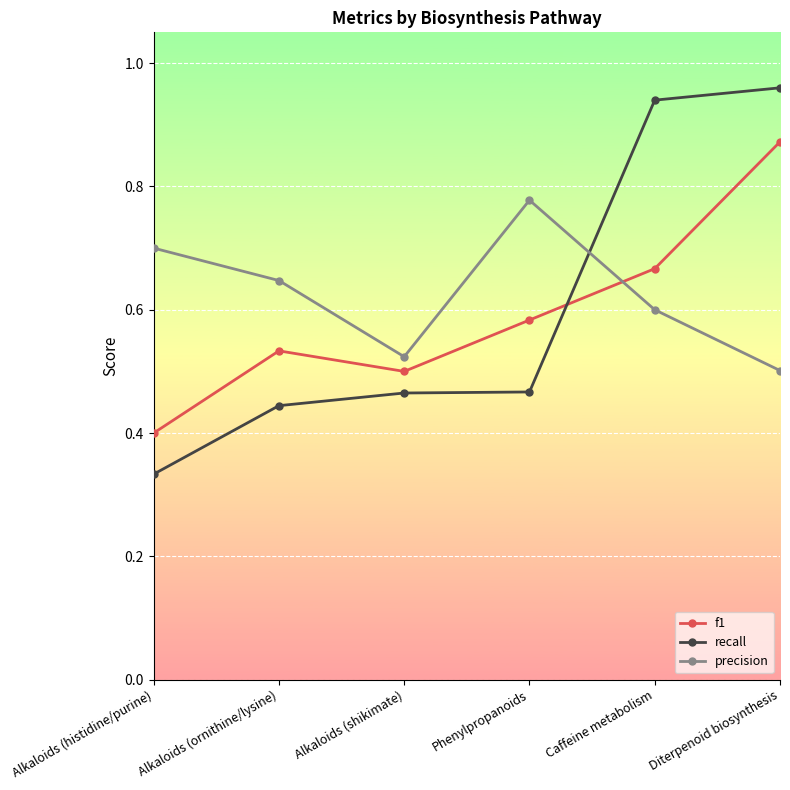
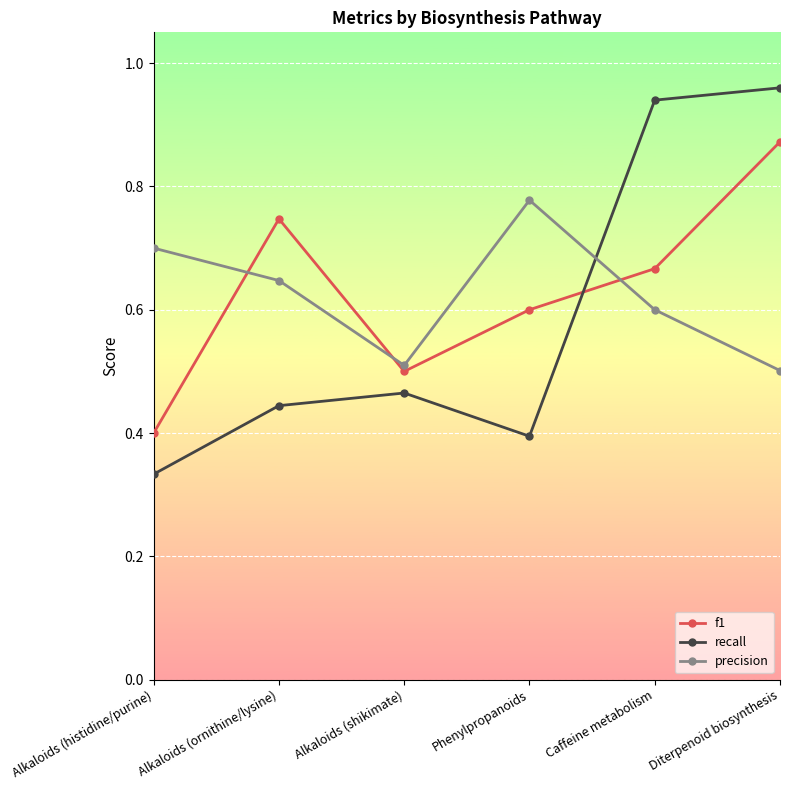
f1, Alkaloids (ornithine/lysine): 0.53 -> 0.75
precision, Alkaloids (shikimate): 0.52 -> 0.51
f1, Phenylpropanoids: 0.58 -> 0.60
recall, Phenylpropanoids: 0.47 -> 0.39
